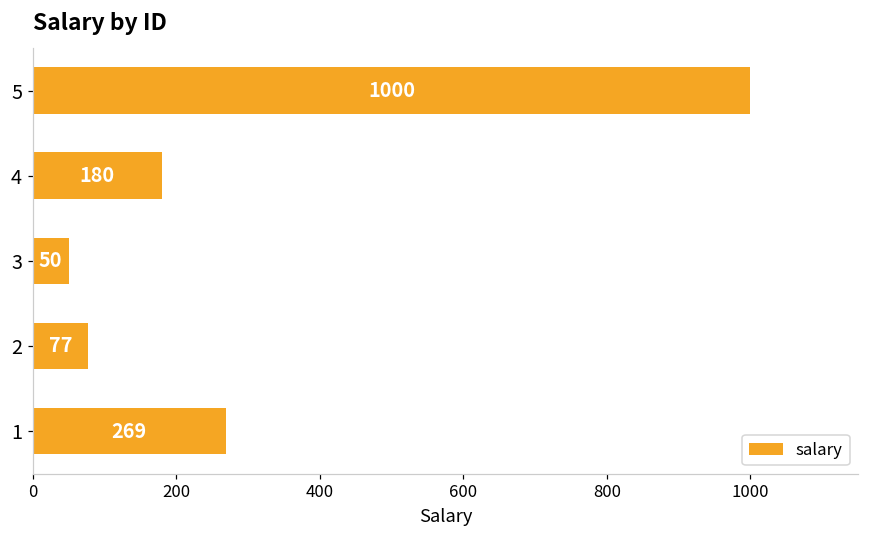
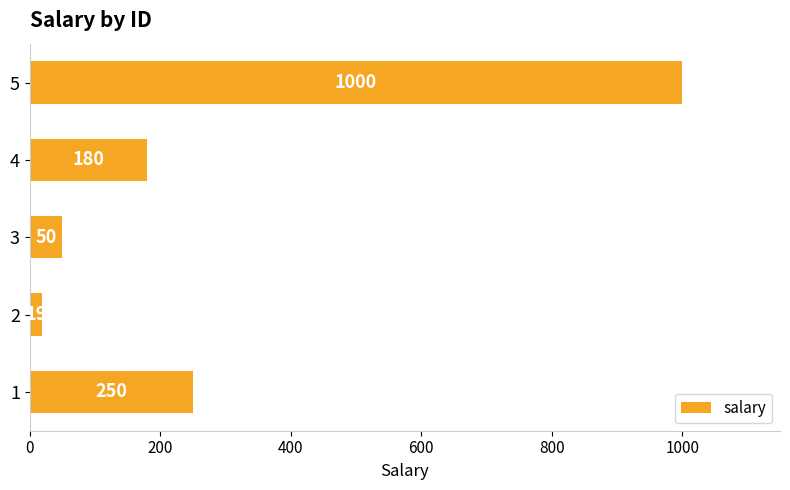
2: 80 -> 20
1: 269 -> 250
